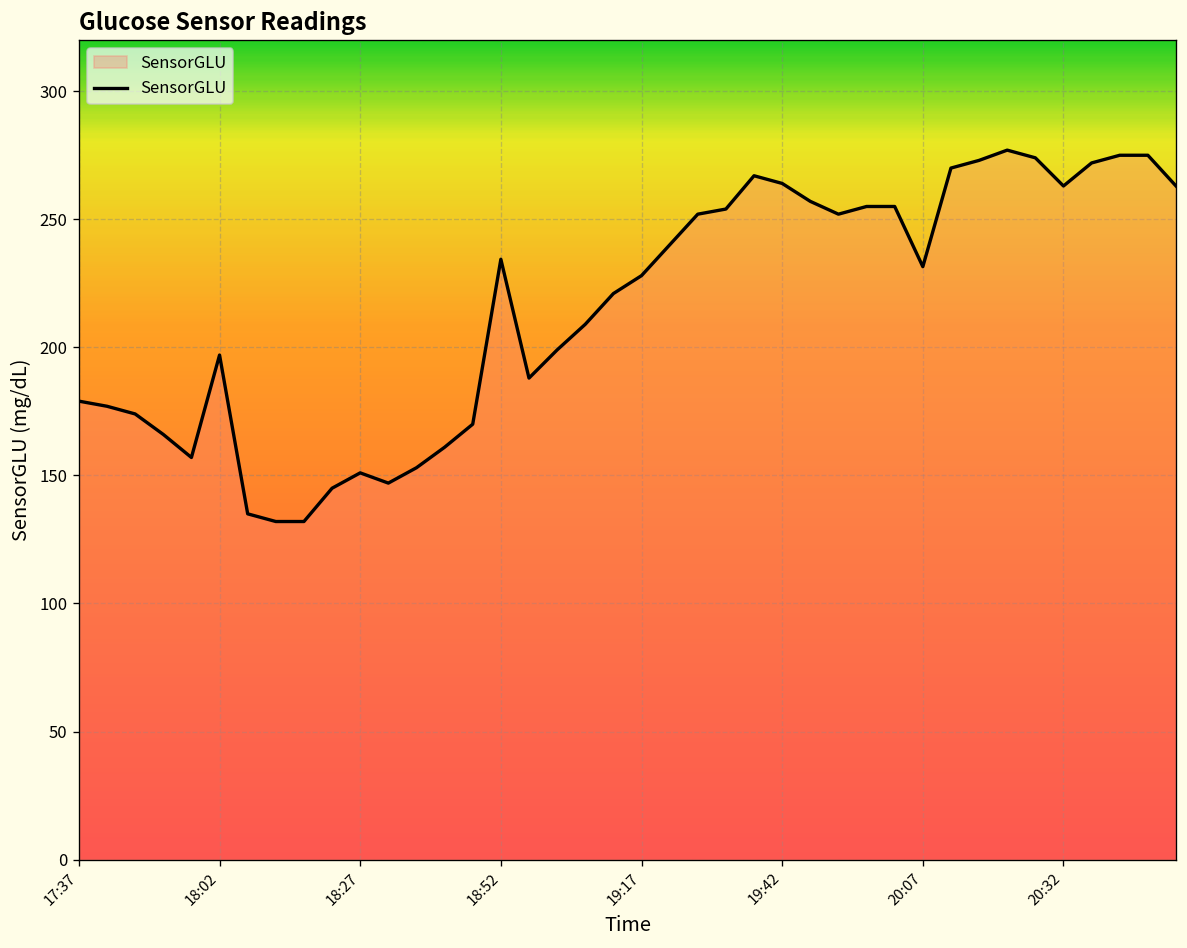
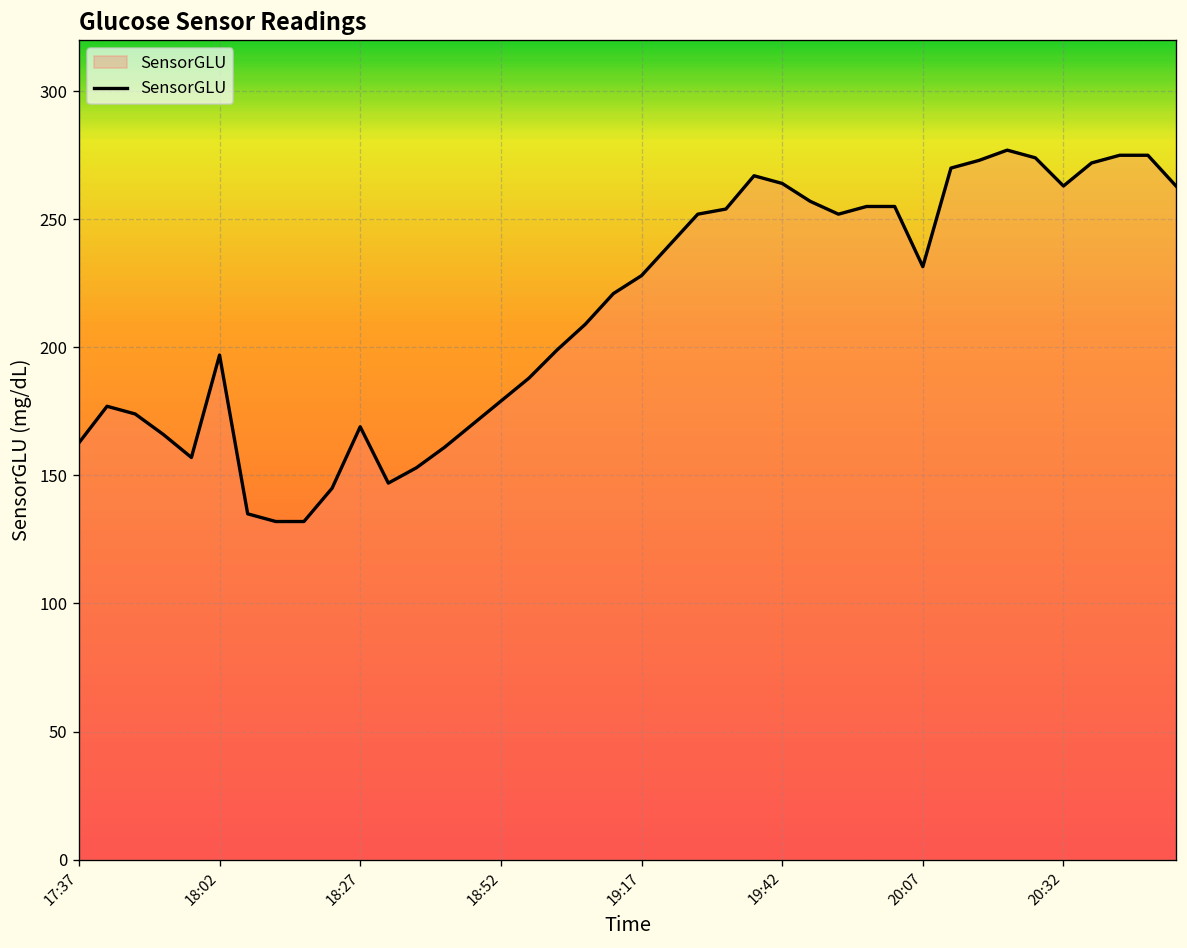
17:37: 179 -> 163
18:27: 151 -> 169
18:52: 234 -> 179
